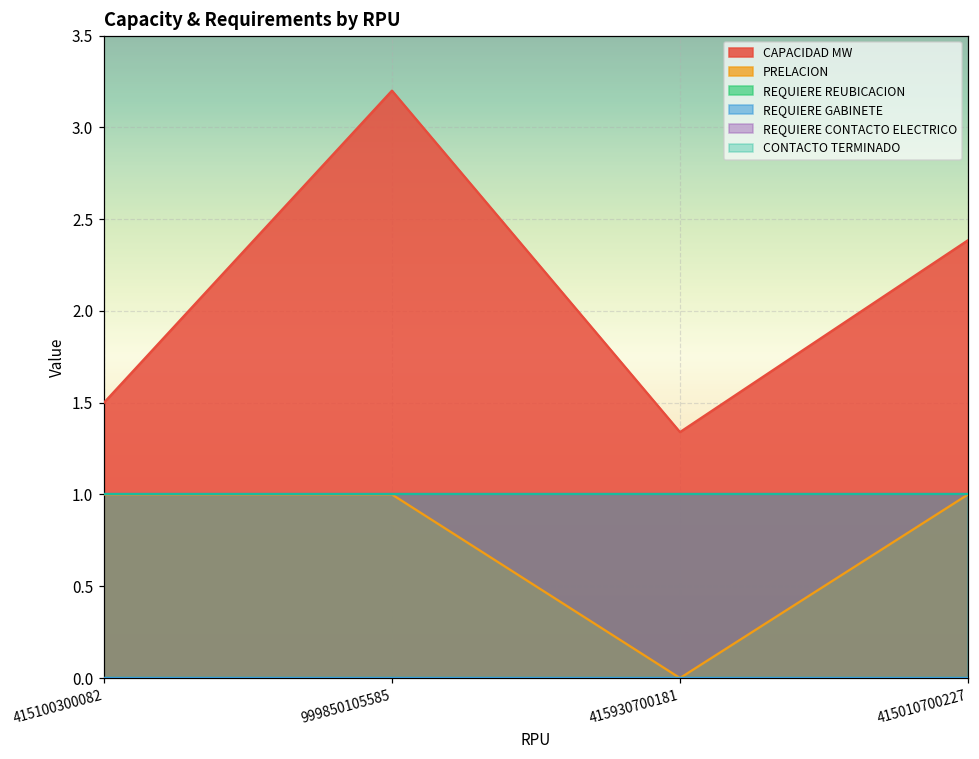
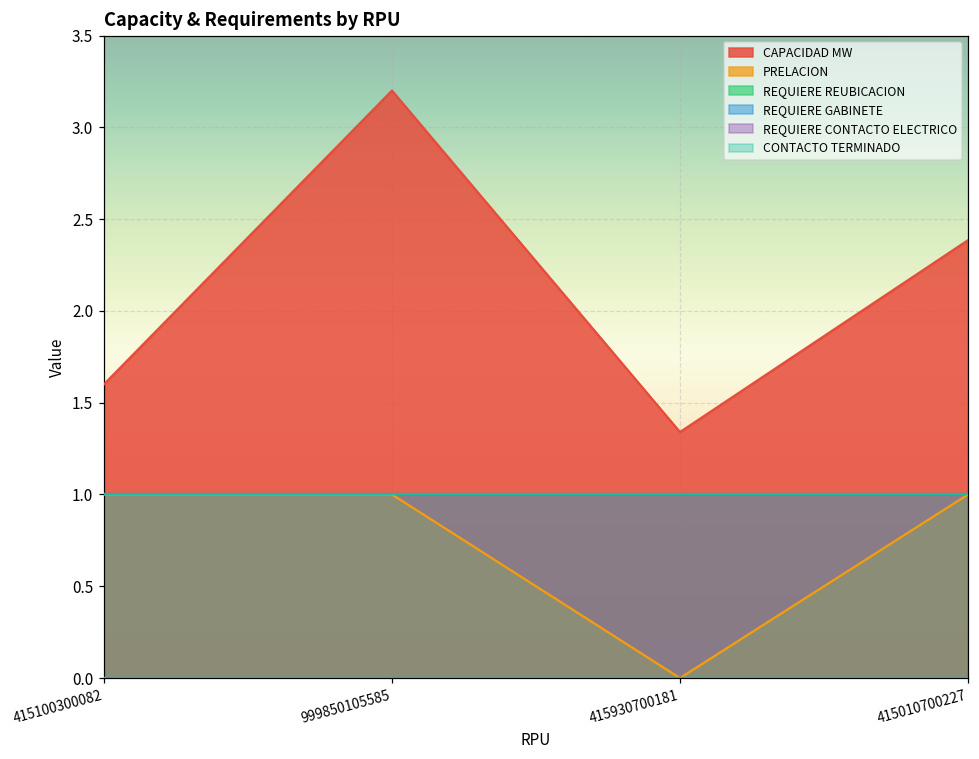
CAPACIDAD MW, 415100300082: 1.5 -> 1.6
